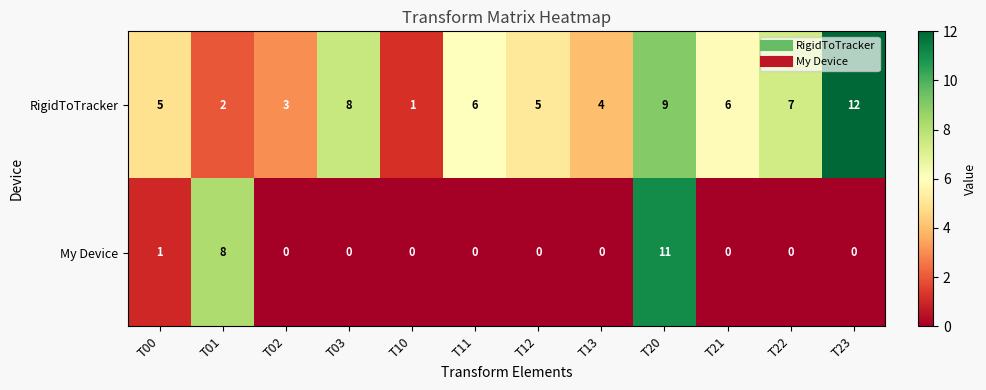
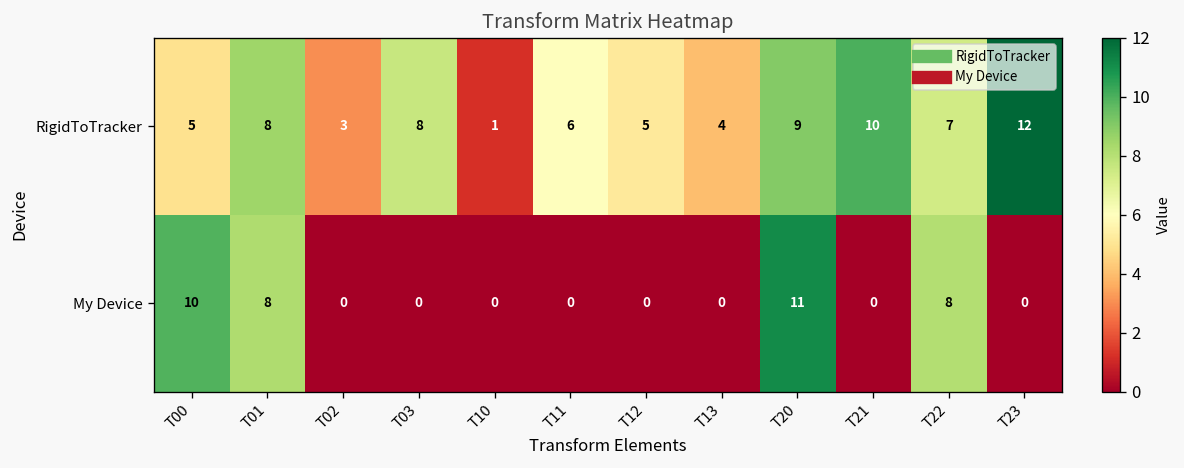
RigidToTracker, T01: 2 -> 8
RigidToTracker, T21: 6 -> 10
My Device, T00: 1 -> 10
My Device, T22: 0 -> 8
